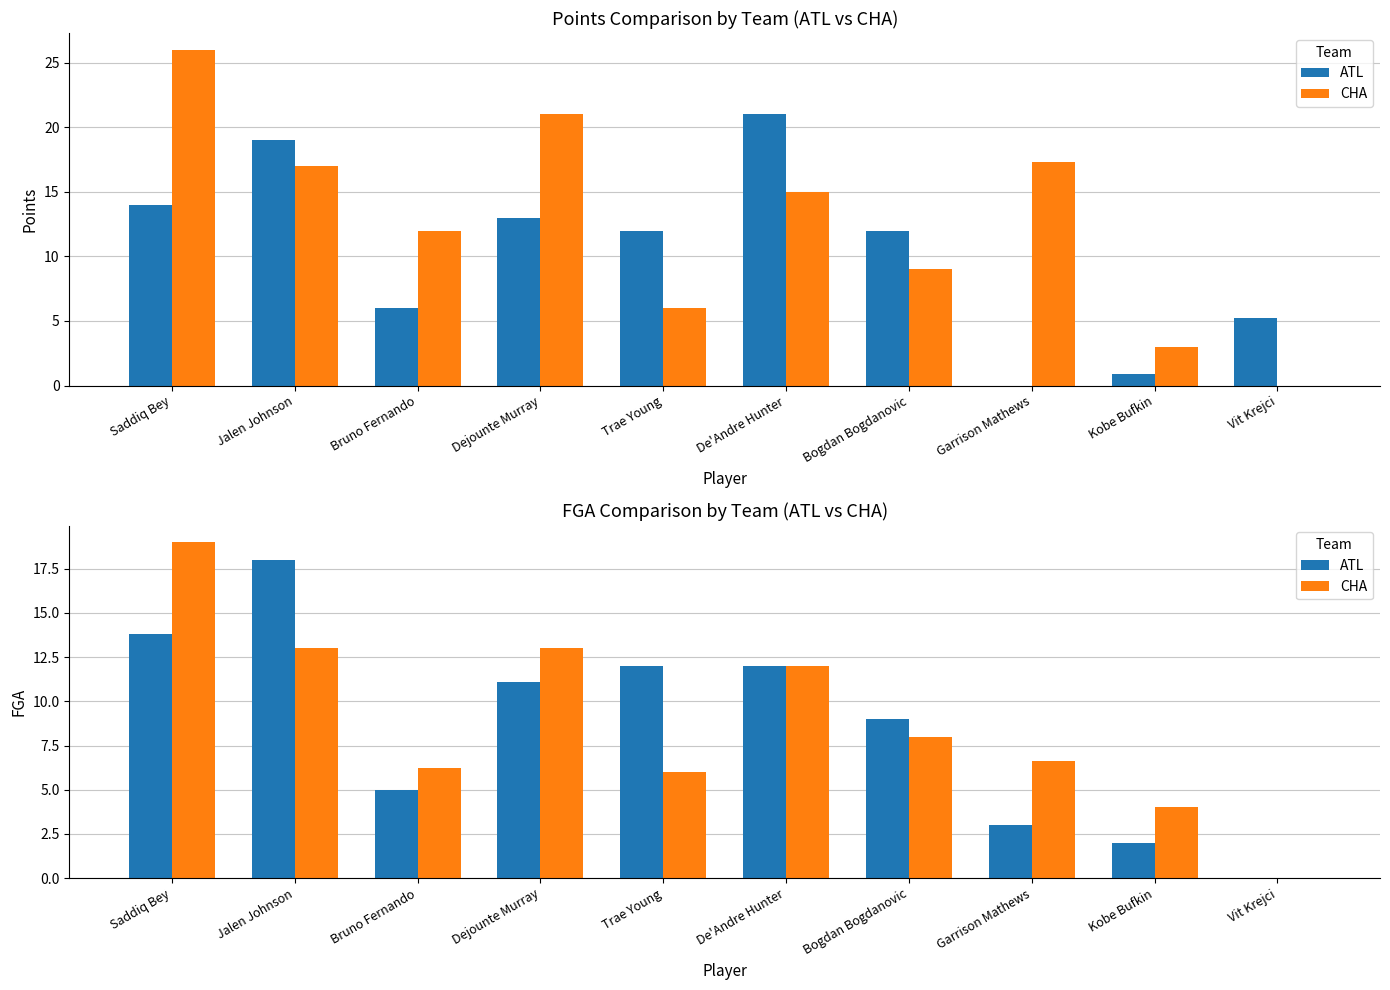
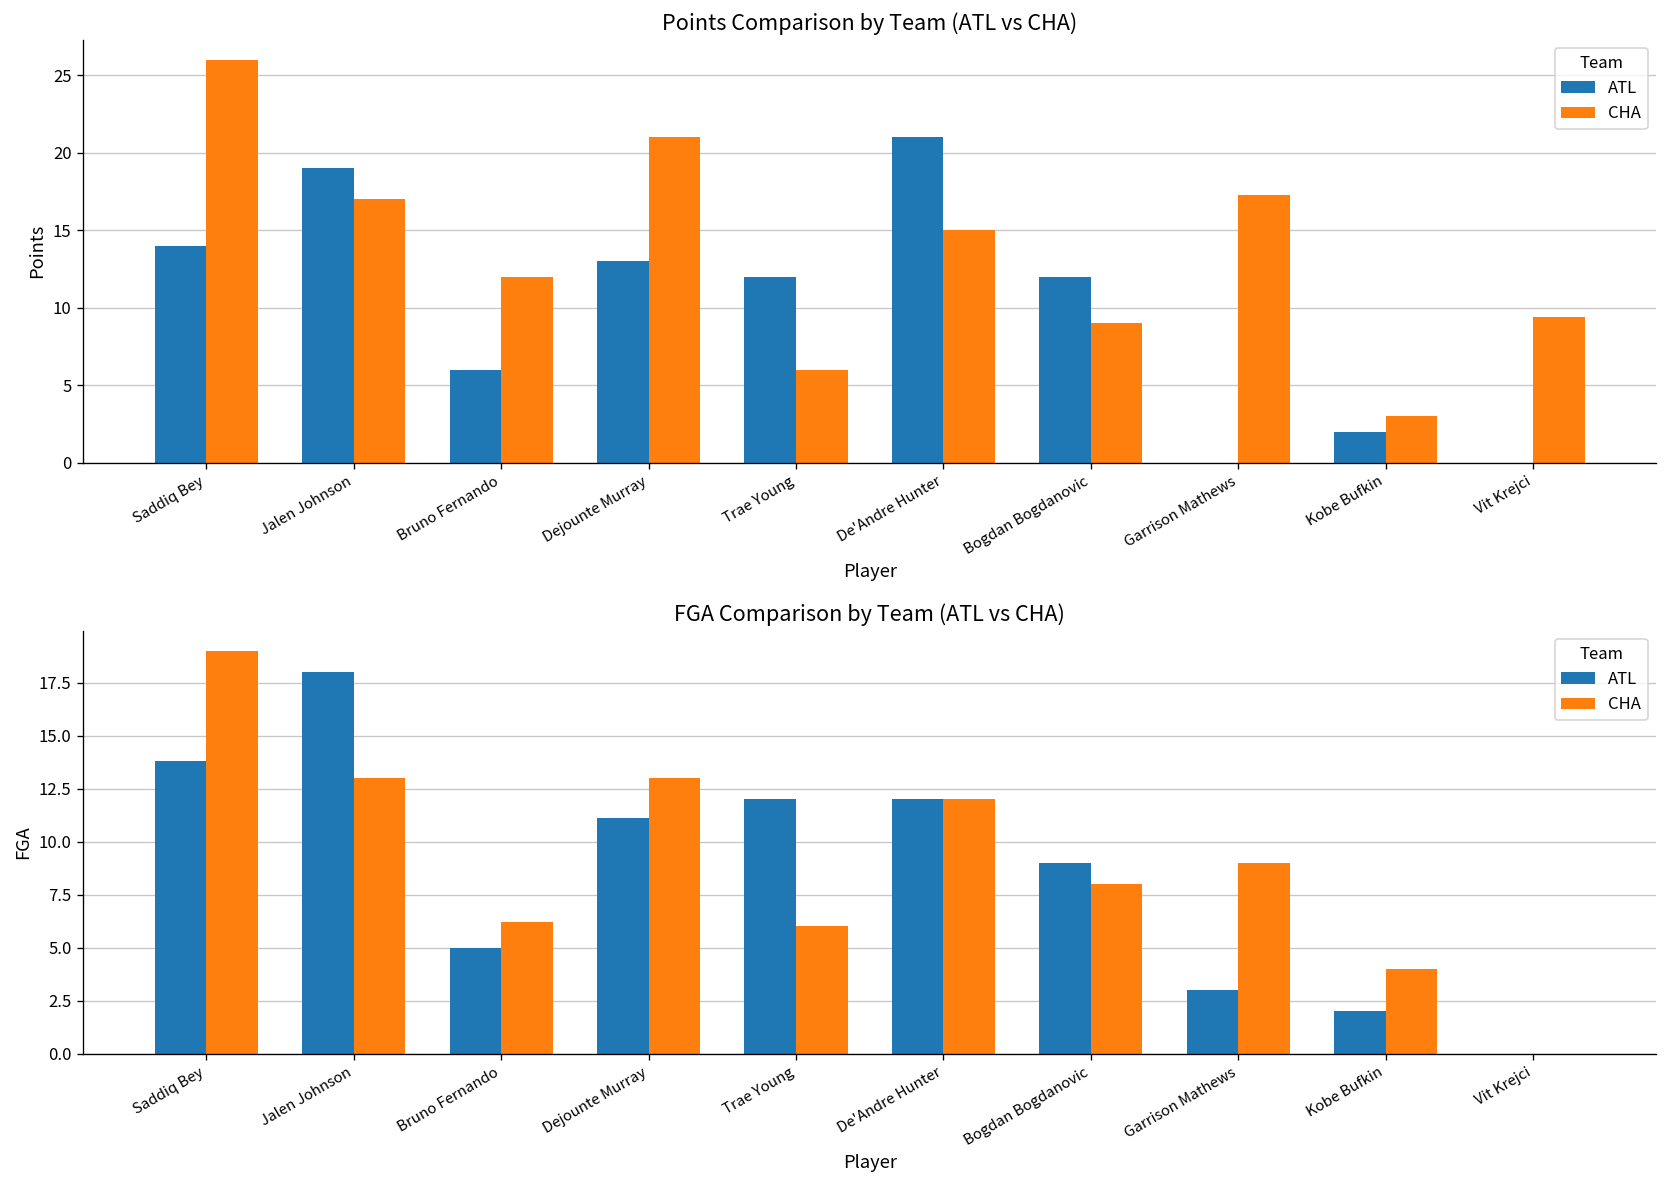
Points Comparison by Team (ATL vs CHA), ATL, Kobe Bufkin: 0.9 -> 2.0
Points Comparison by Team (ATL vs CHA), ATL, Vit Krejci: 5.2 -> 0.0
Points Comparison by Team (ATL vs CHA), CHA, Vit Krejci: 0.0 -> 9.4
FGA Comparison by Team (ATL vs CHA), CHA, Garrison Mathews: 6.6 -> 9.0
